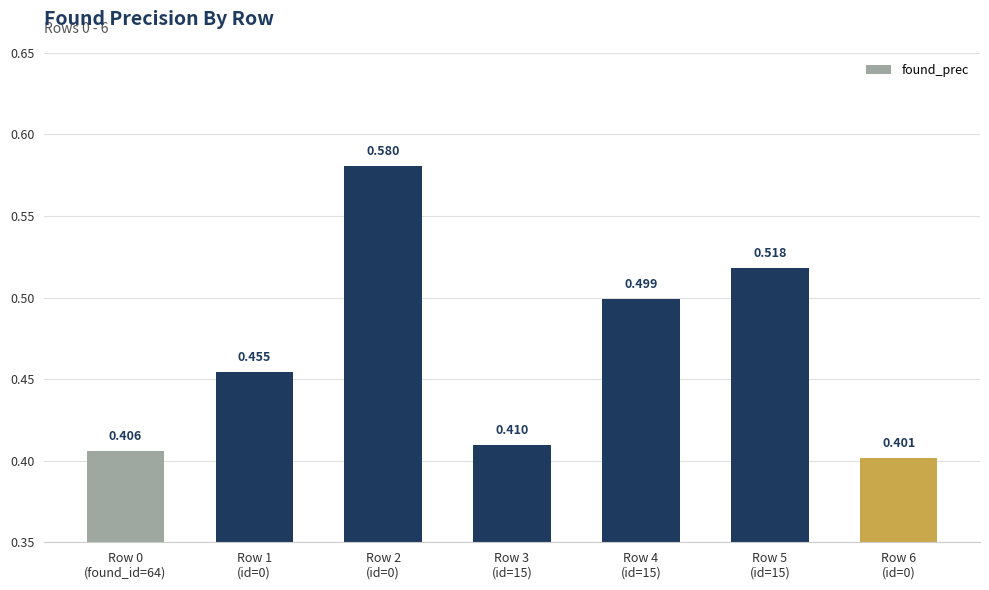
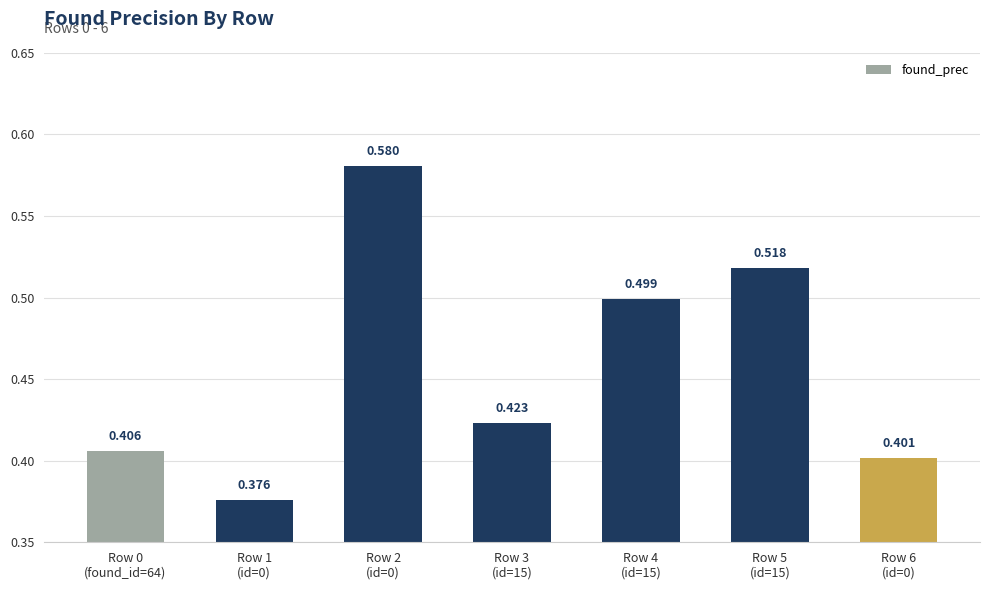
Row 1 (id=0): 0.455 -> 0.376
Row 3 (id=15): 0.410 -> 0.423
